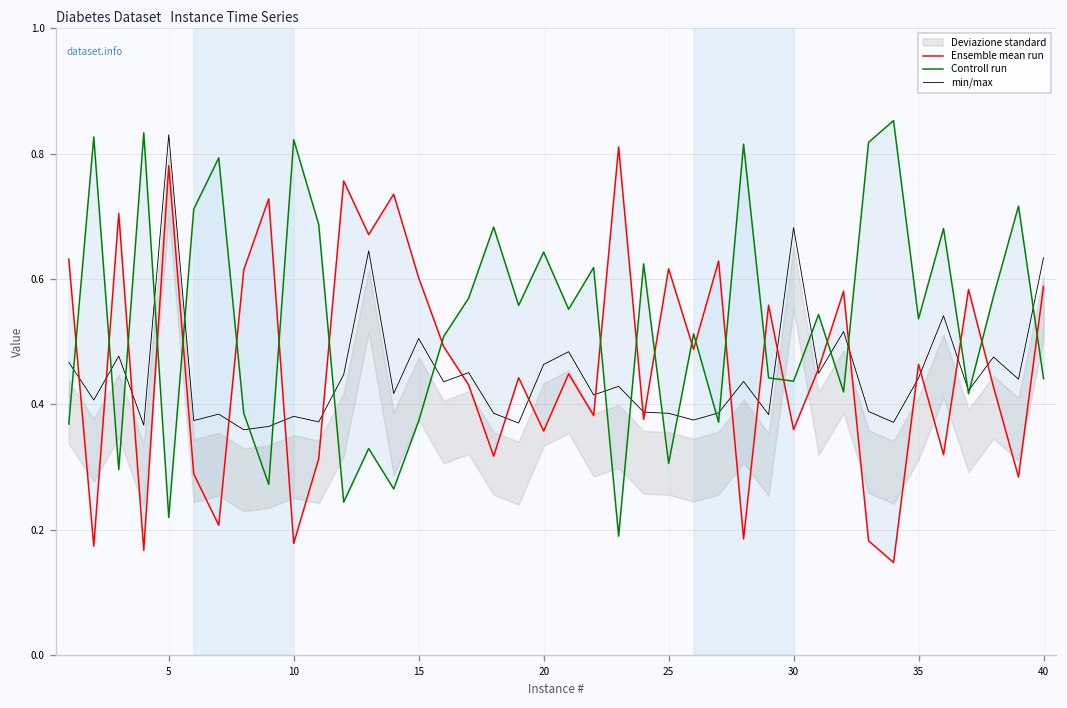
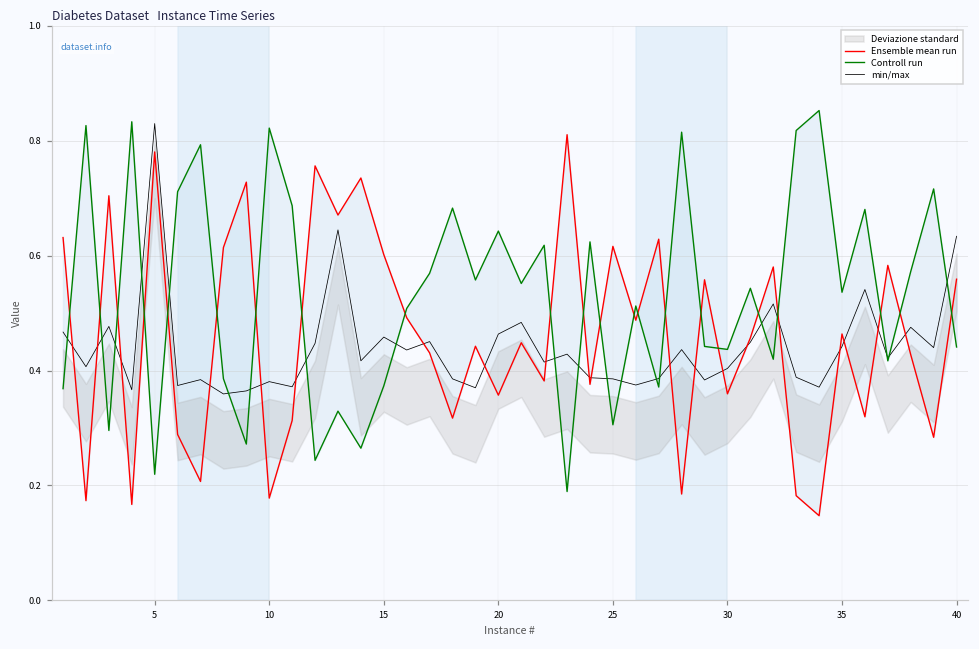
min/max, 15: 0.50 -> 0.46
min/max, 30: 0.68 -> 0.40
Ensemble mean run, 40: 0.59 -> 0.56
